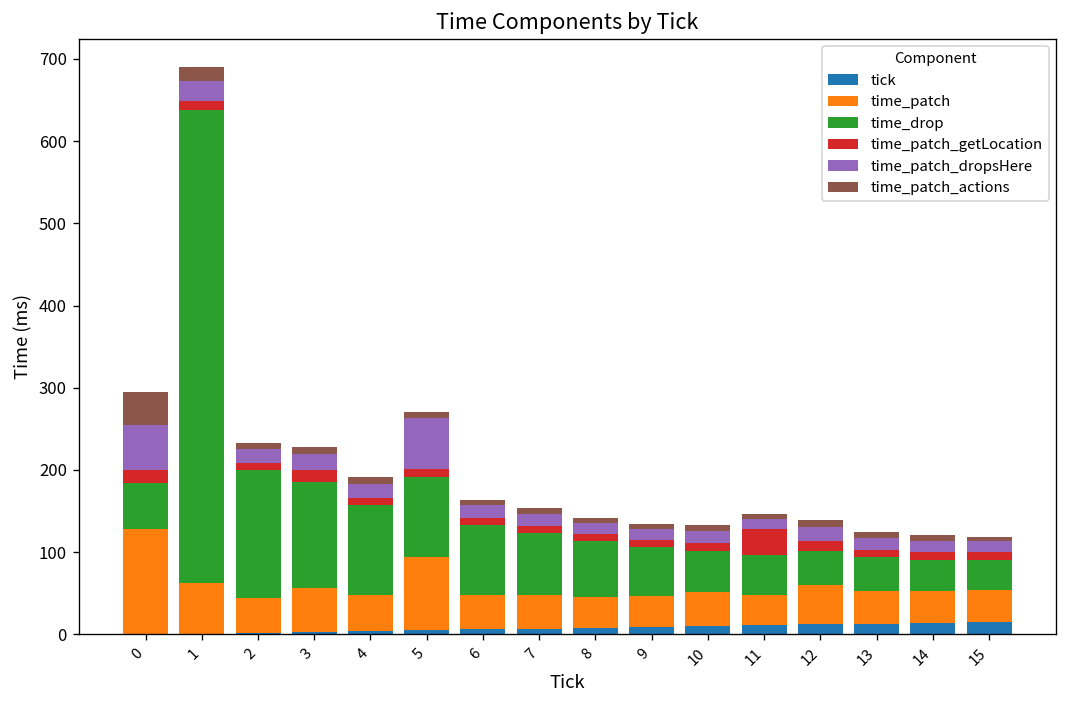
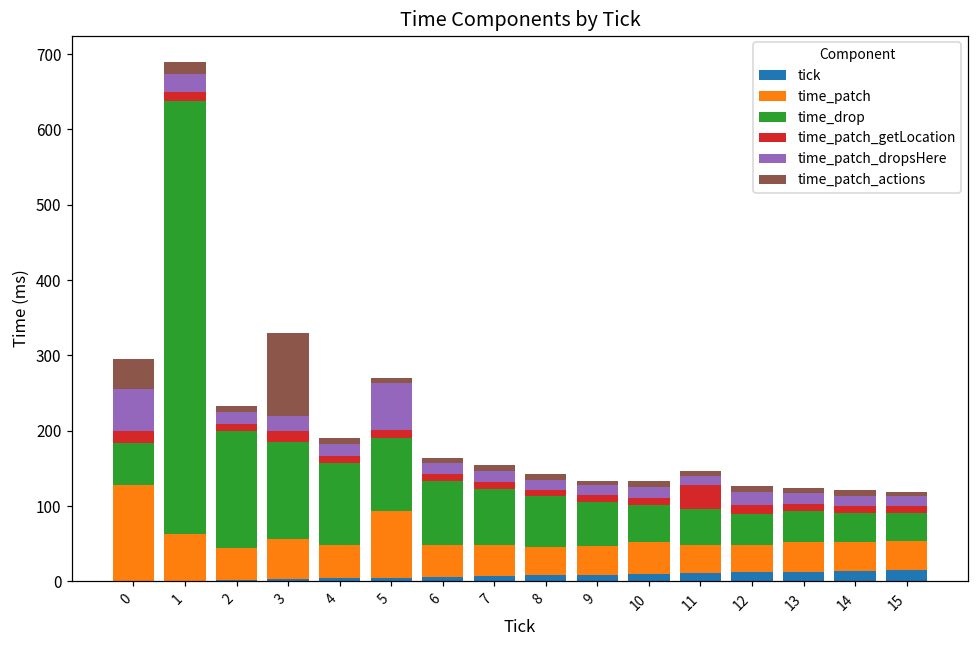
time_patch_actions, 3: 10 -> 110
time_patch, 12: 50 -> 40
